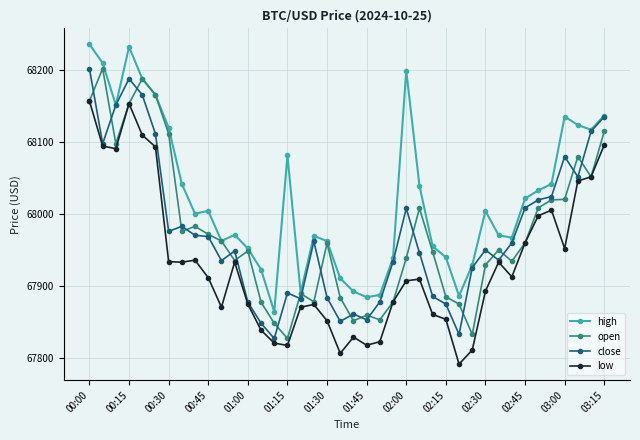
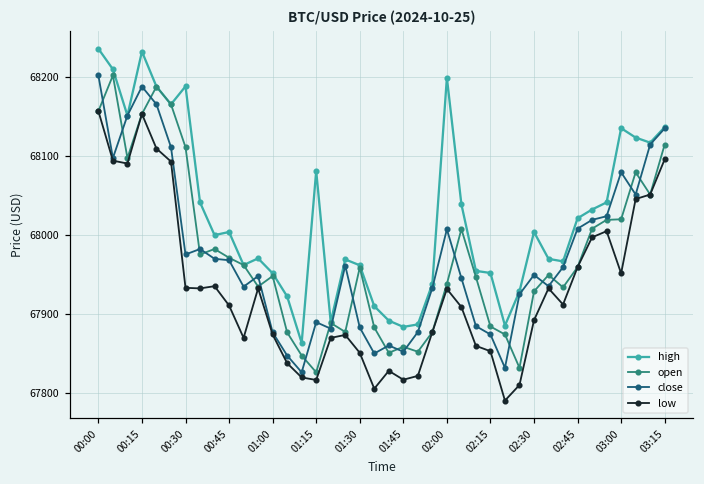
high, 00:30: 68120 -> 68190
low, 02:00: 67910 -> 67930
high, 02:15: 67940 -> 67950
